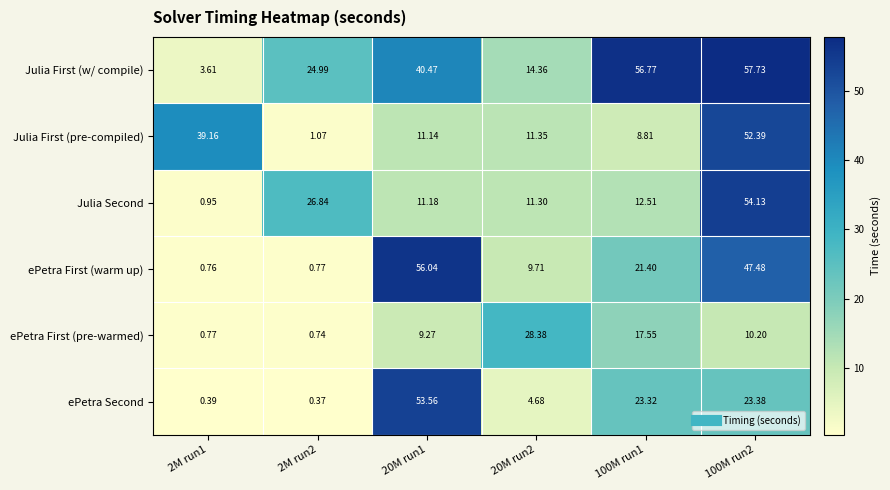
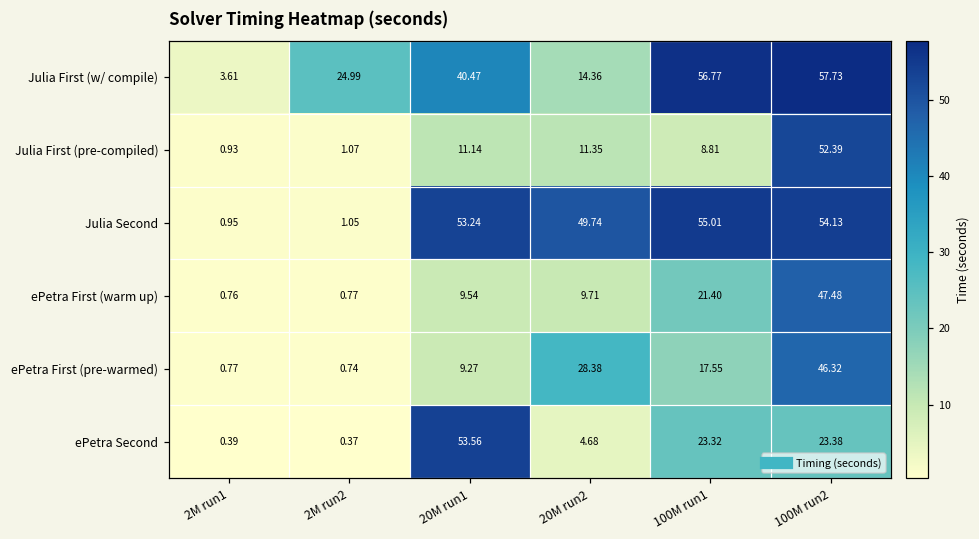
Julia First (pre-compiled), 2M run1: 39.16 -> 0.93
Julia Second, 2M run2: 26.84 -> 1.05
Julia Second, 20M run1: 11.18 -> 53.24
Julia Second, 20M run2: 11.30 -> 49.74
Julia Second, 100M run1: 12.51 -> 55.01
ePetra First (warm up), 20M run1: 56.04 -> 9.54
ePetra First (pre-warmed), 100M run2: 10.20 -> 46.32
